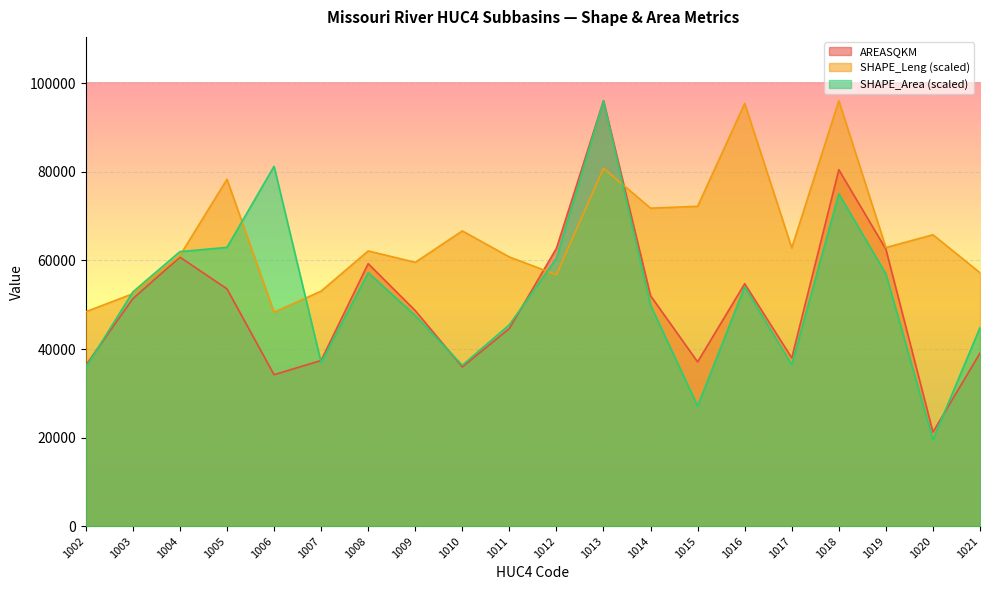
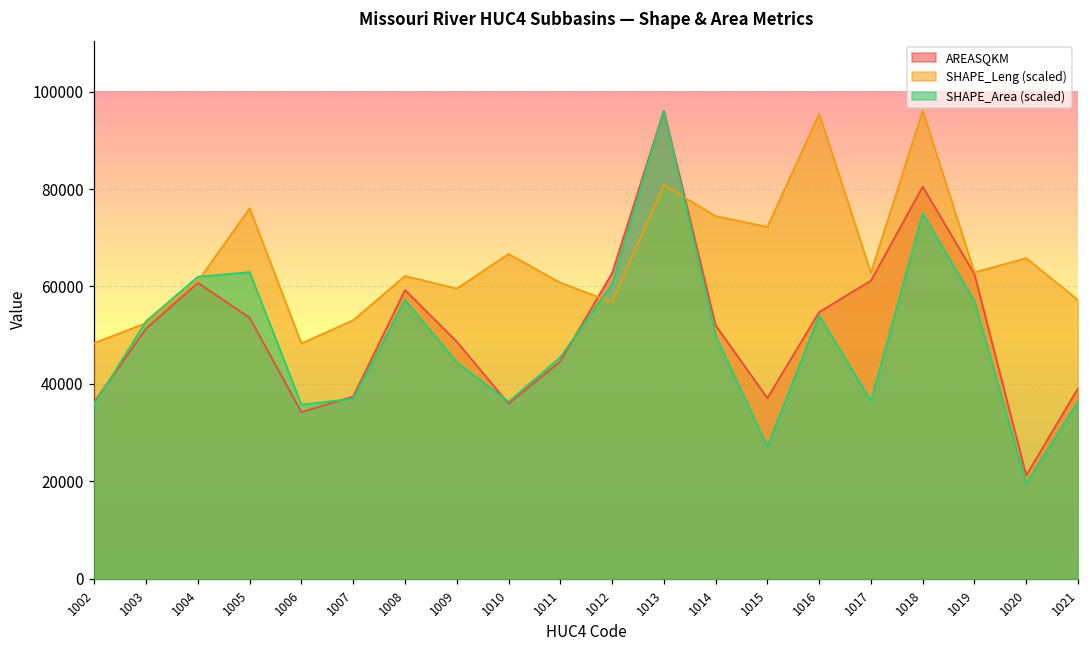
SHAPE_Leng (scaled), 1005: 78000 -> 76000
SHAPE_Area (scaled), 1006: 81000 -> 36000
SHAPE_Area (scaled), 1009: 48000 -> 44000
SHAPE_Leng (scaled), 1014: 72000 -> 74000
AREASQKM, 1017: 38000 -> 61000
SHAPE_Area (scaled), 1021: 45000 -> 36000
